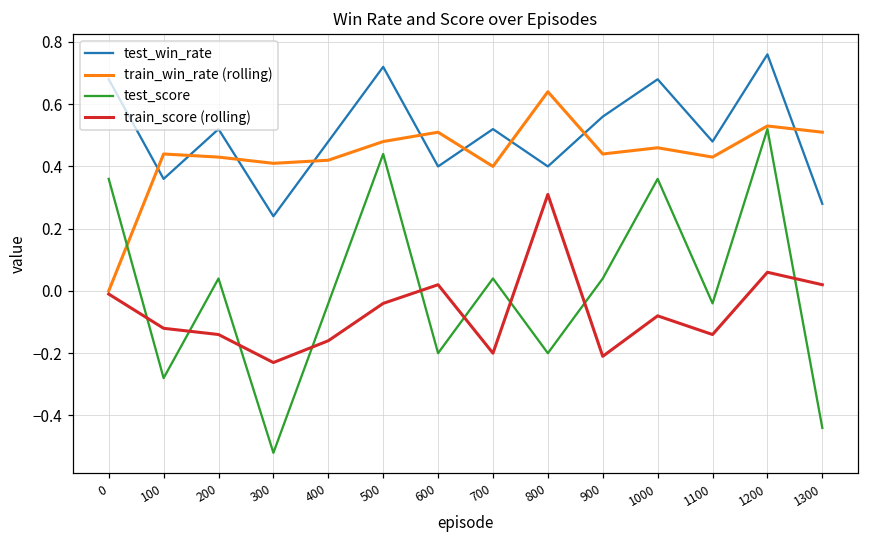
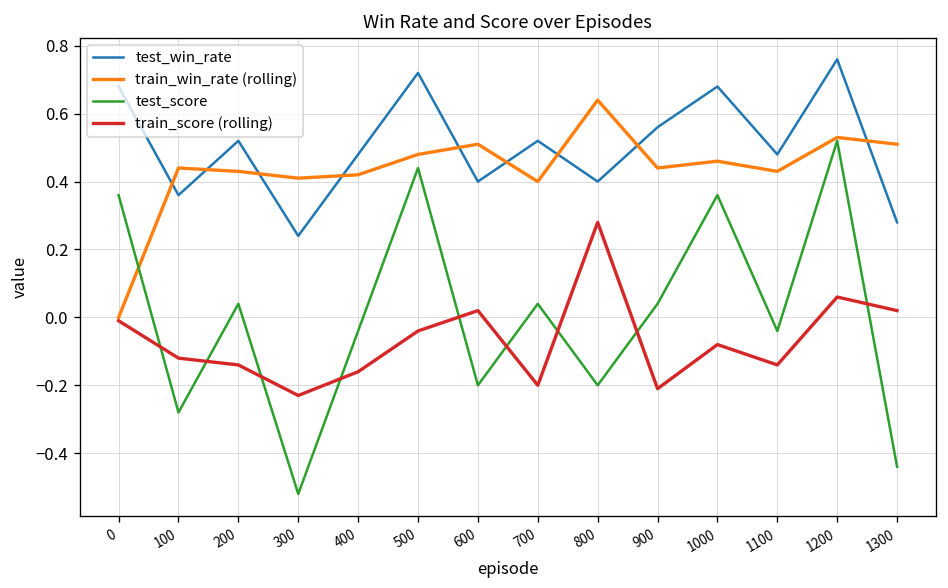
train_score (rolling), 800: 0.31 -> 0.28
